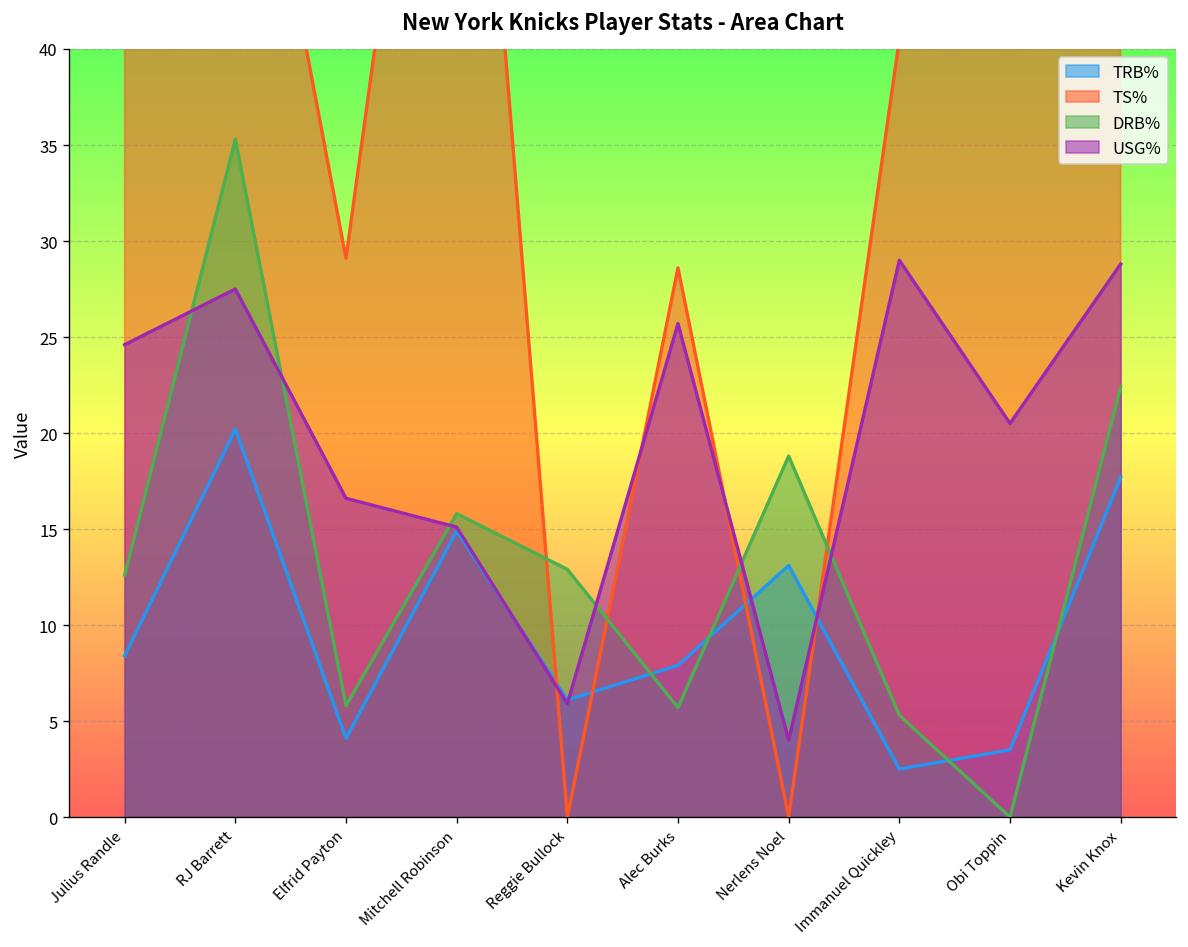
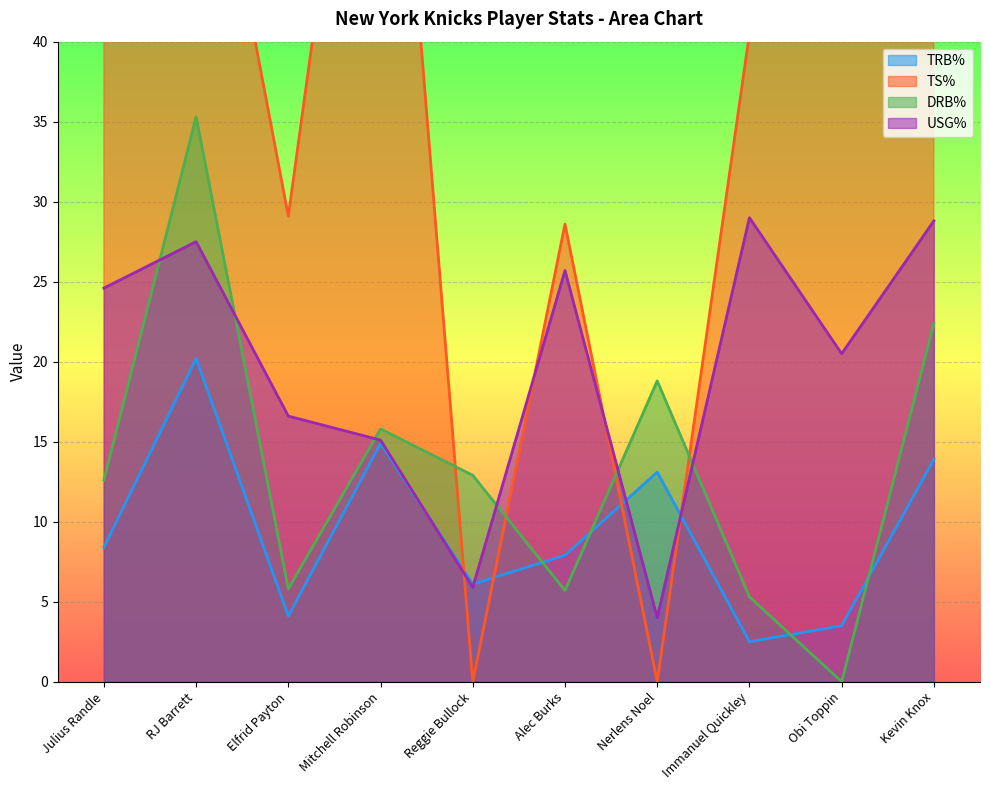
TRB%, Kevin Knox: 17.7 -> 13.9
